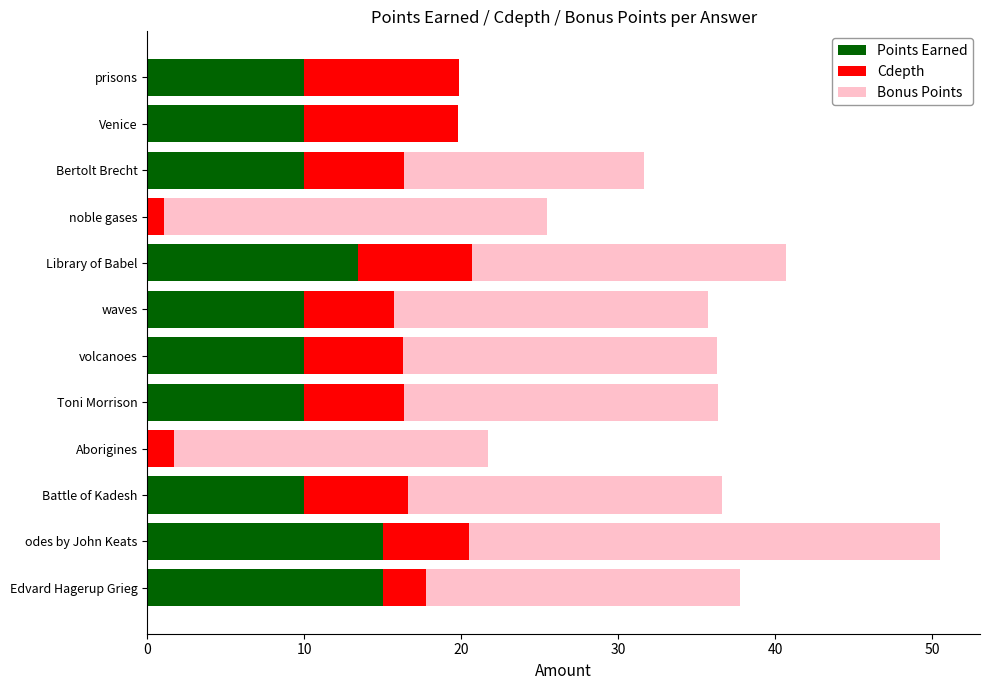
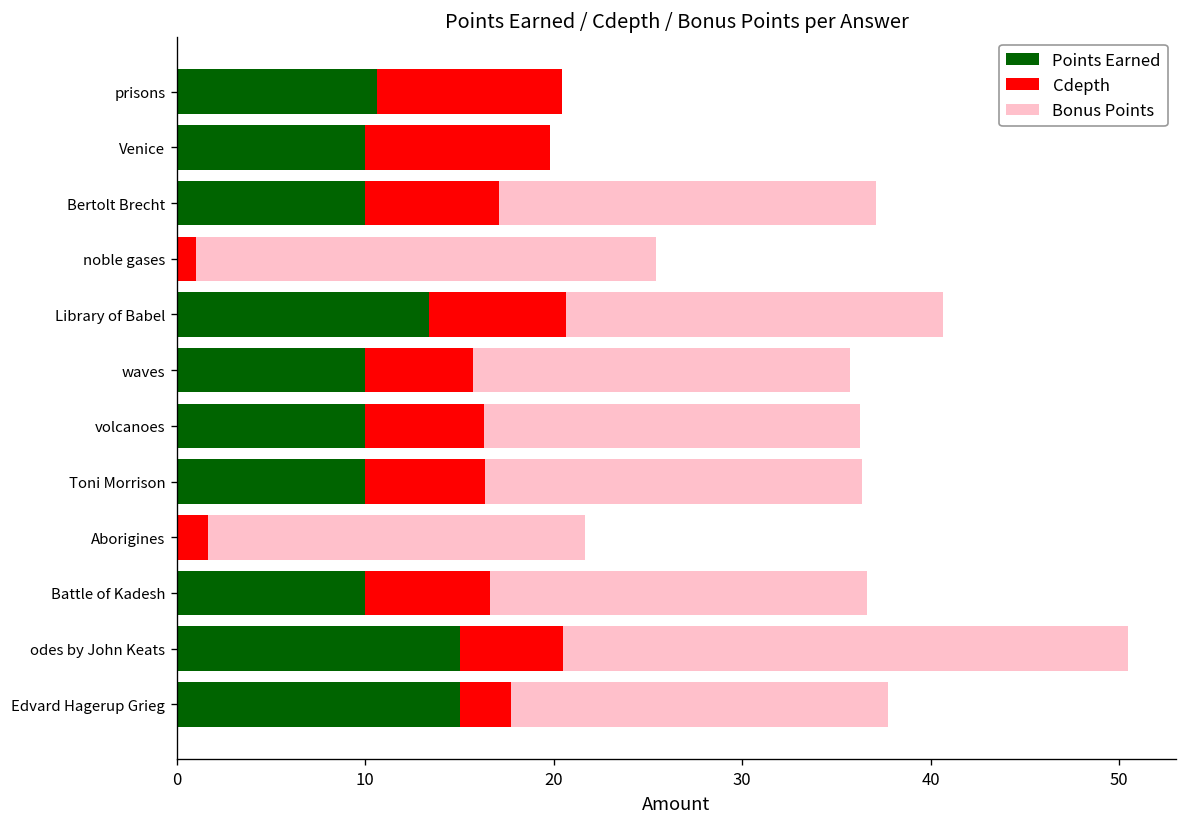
Points Earned, prisons: 10.0 -> 10.6
Cdepth, Bertolt Brecht: 6.3 -> 7.1
Bonus Points, Bertolt Brecht: 15.3 -> 20.0
